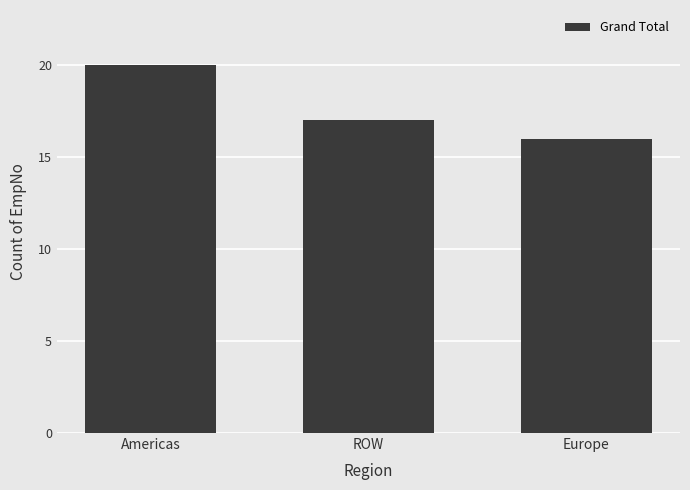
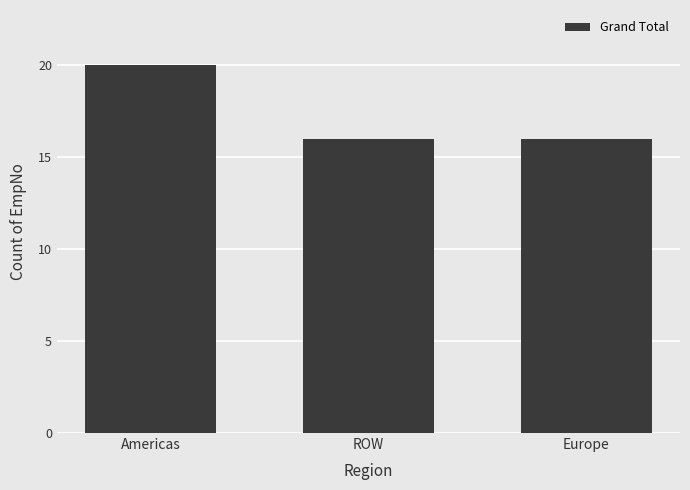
ROW: 17 -> 16
